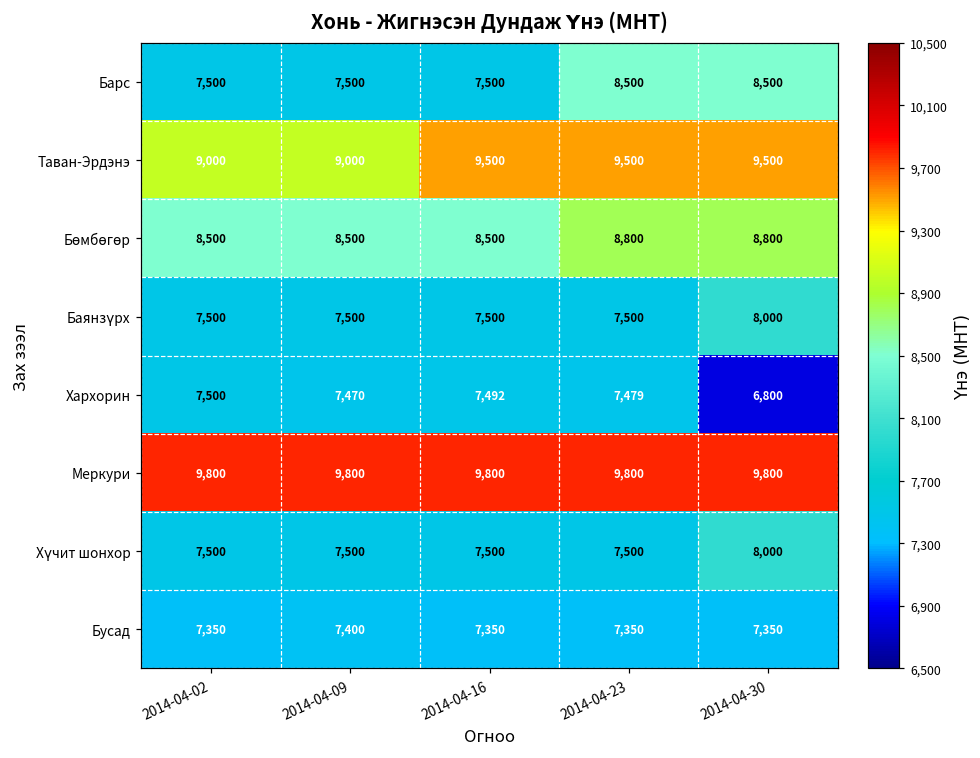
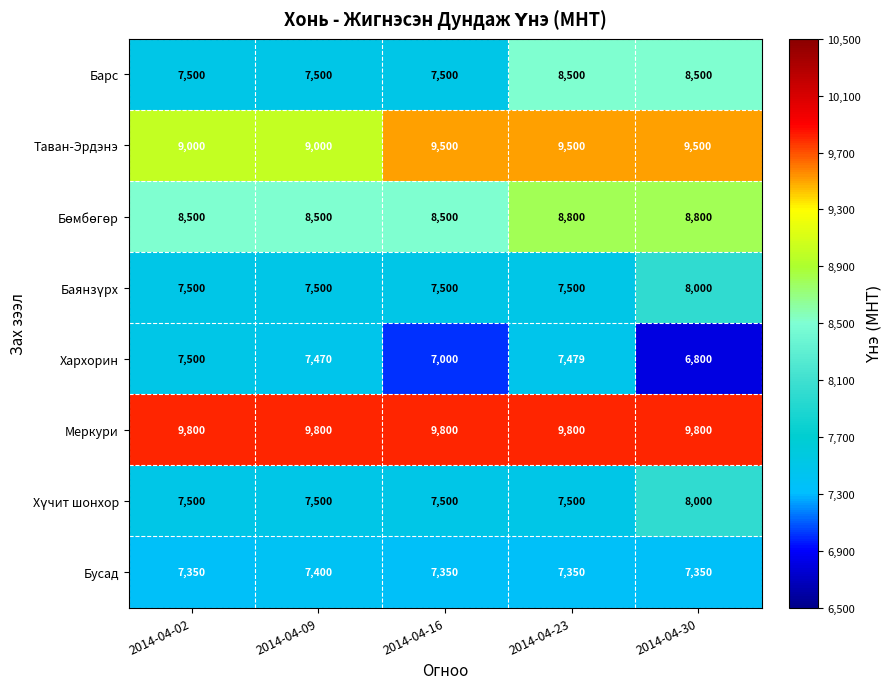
Хархорин, 2014-04-16: 7,492 -> 7,000
